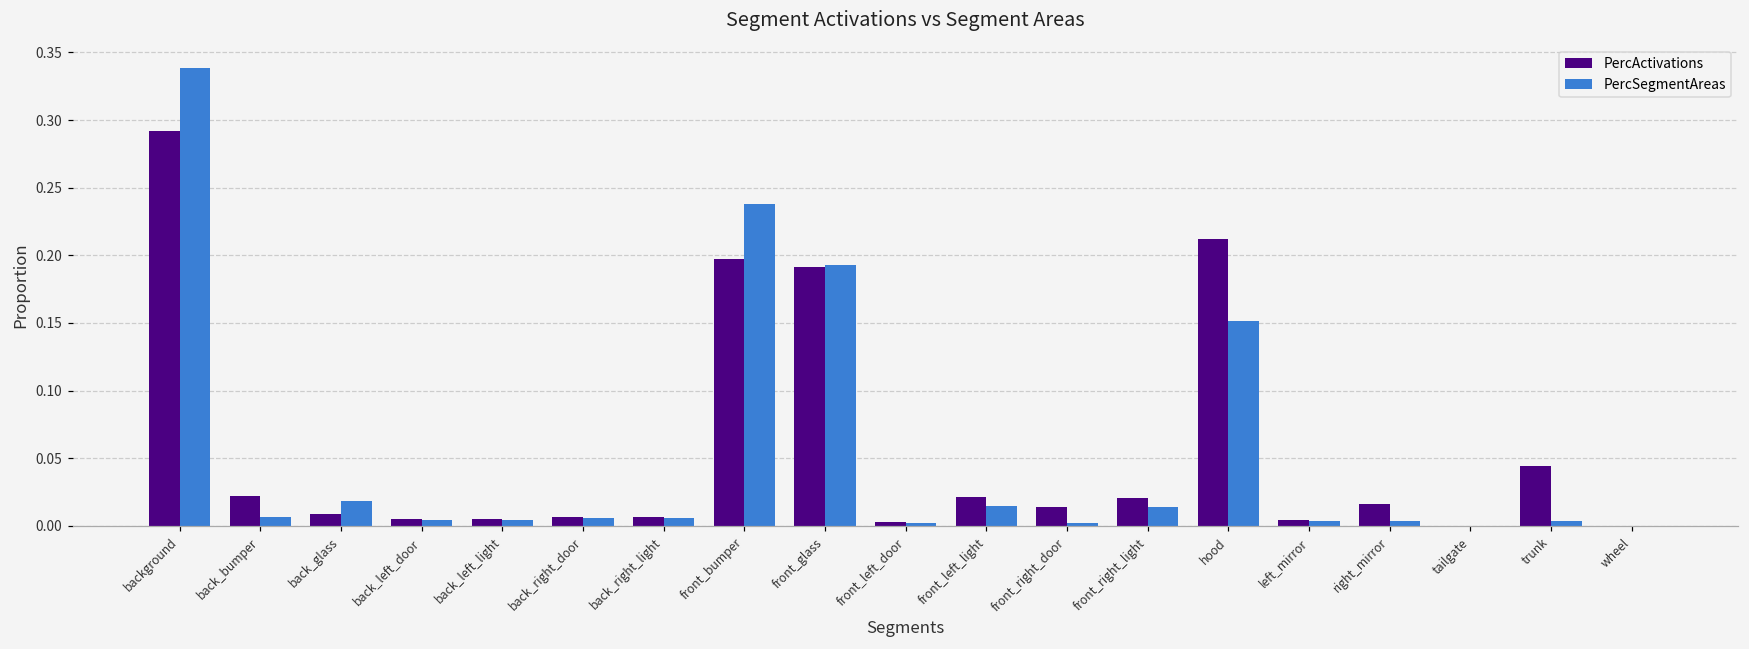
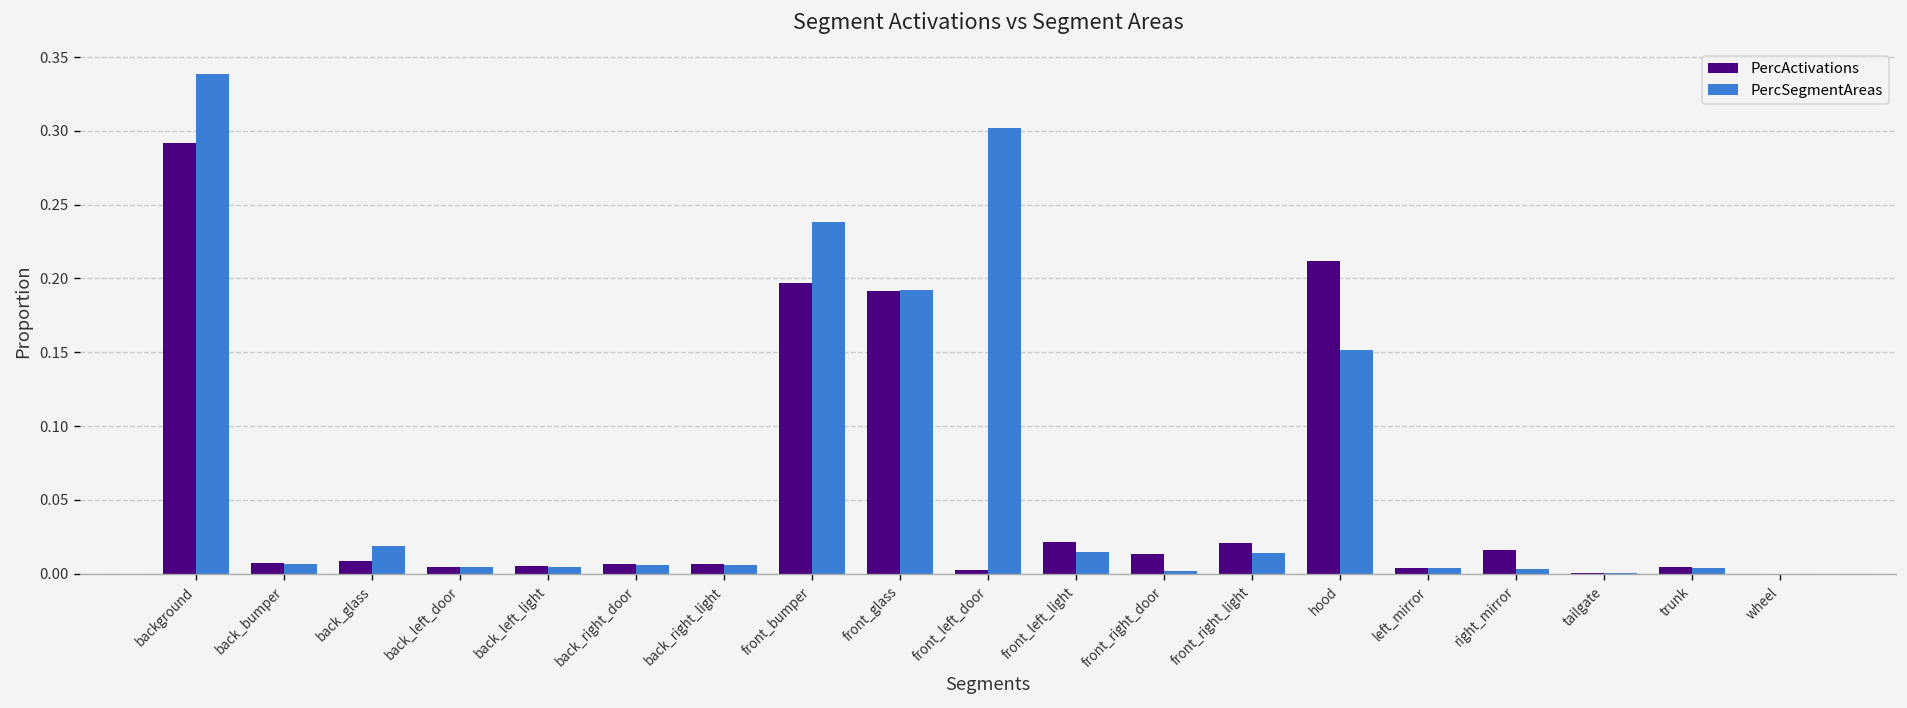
PercActivations, back_bumper: 0.022 -> 0.007
PercSegmentAreas, front_left_door: 0.002 -> 0.302
PercActivations, trunk: 0.044 -> 0.005
